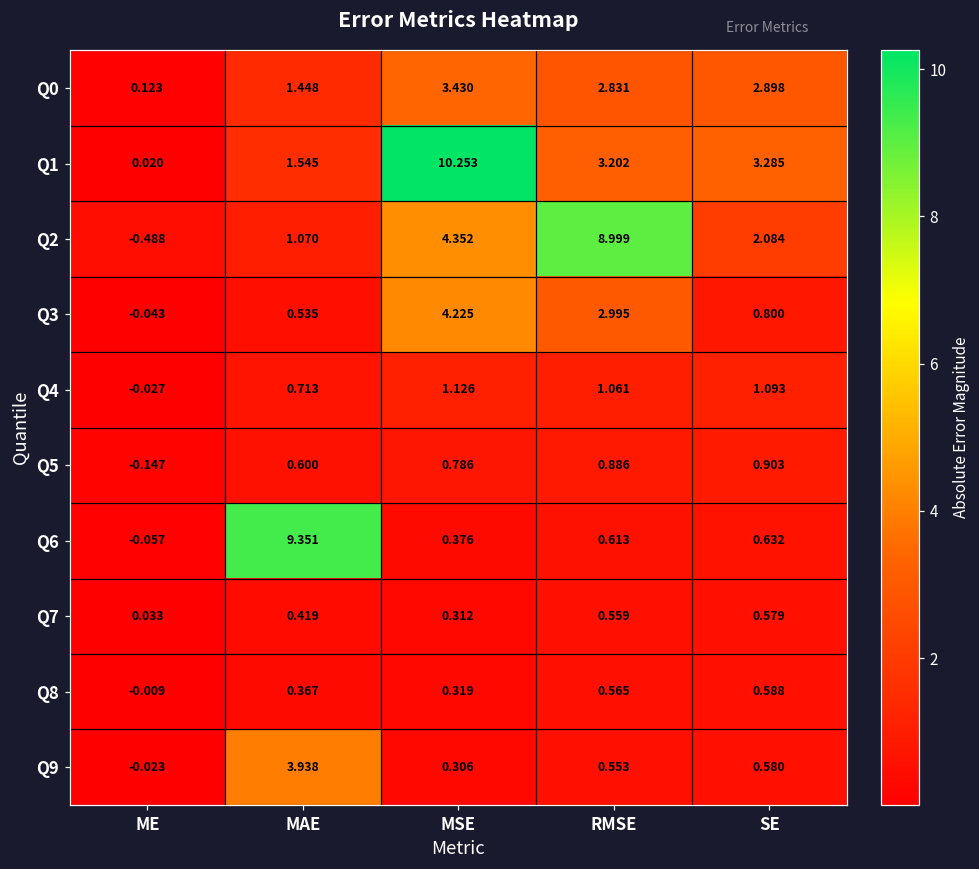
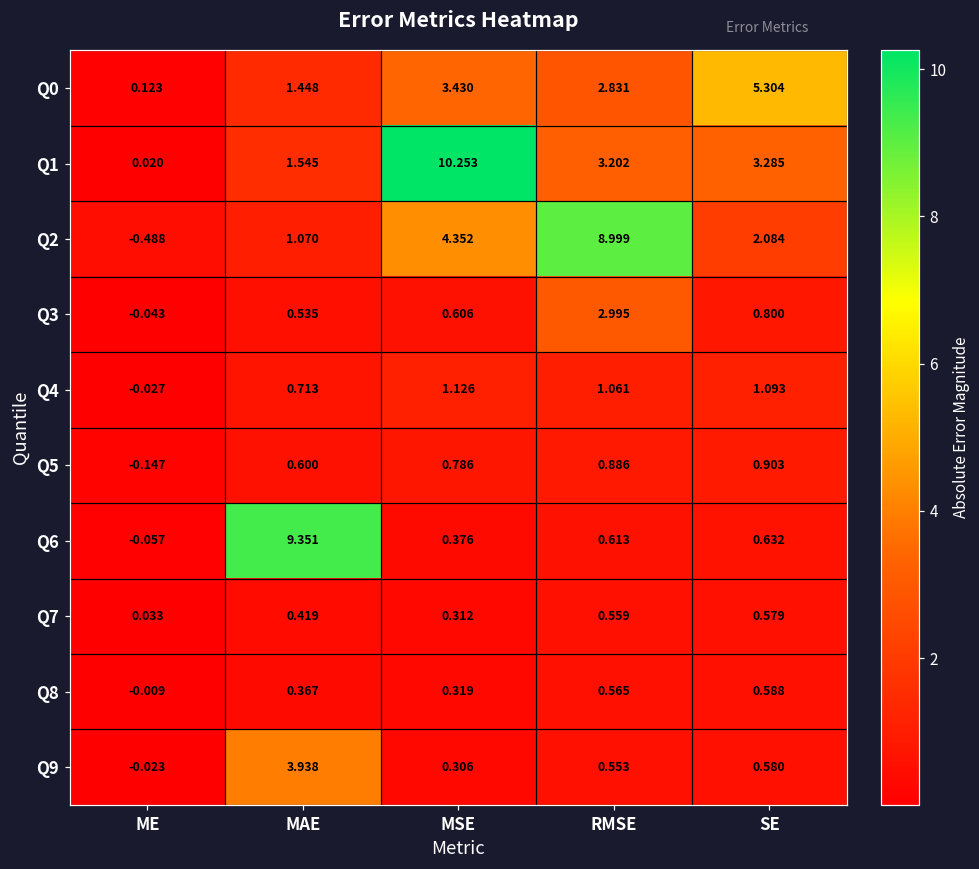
Q0, SE: 2.898 -> 5.304
Q3, MSE: 4.225 -> 0.606
